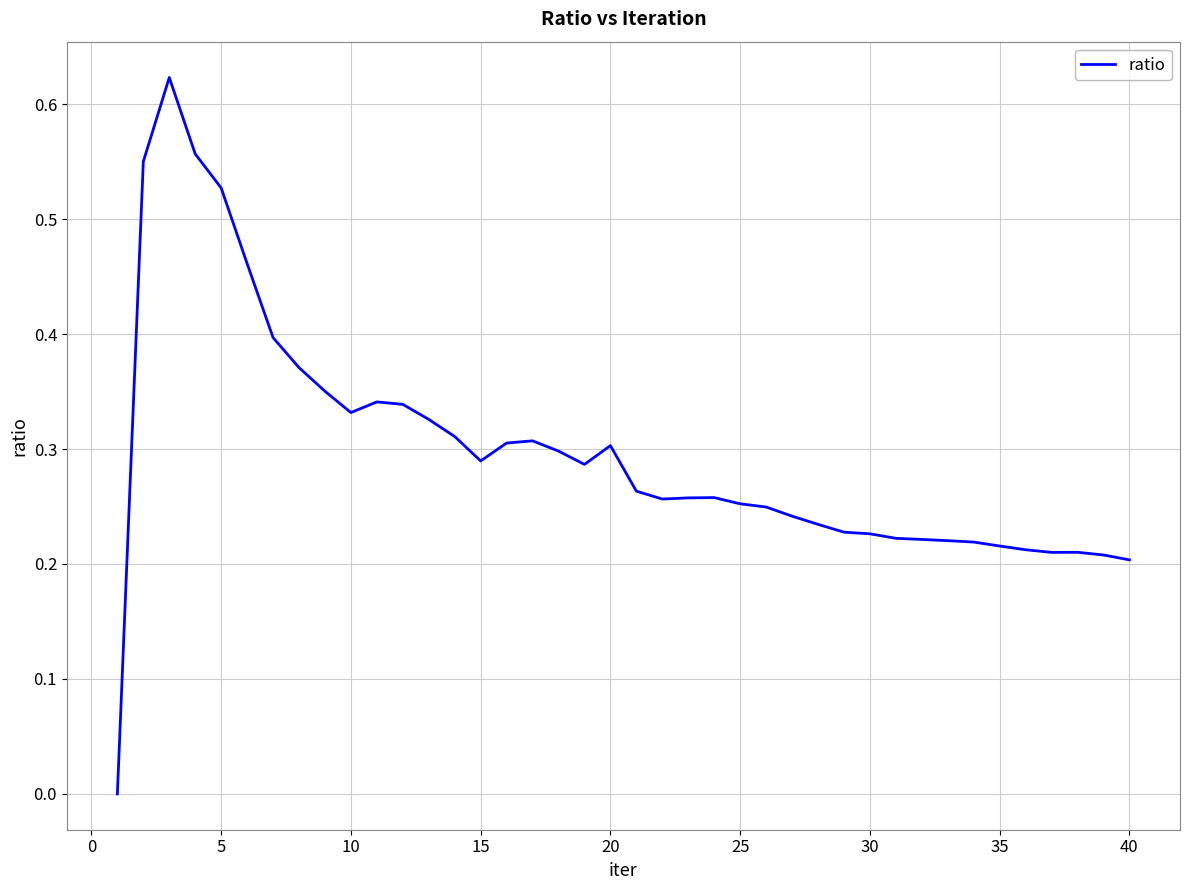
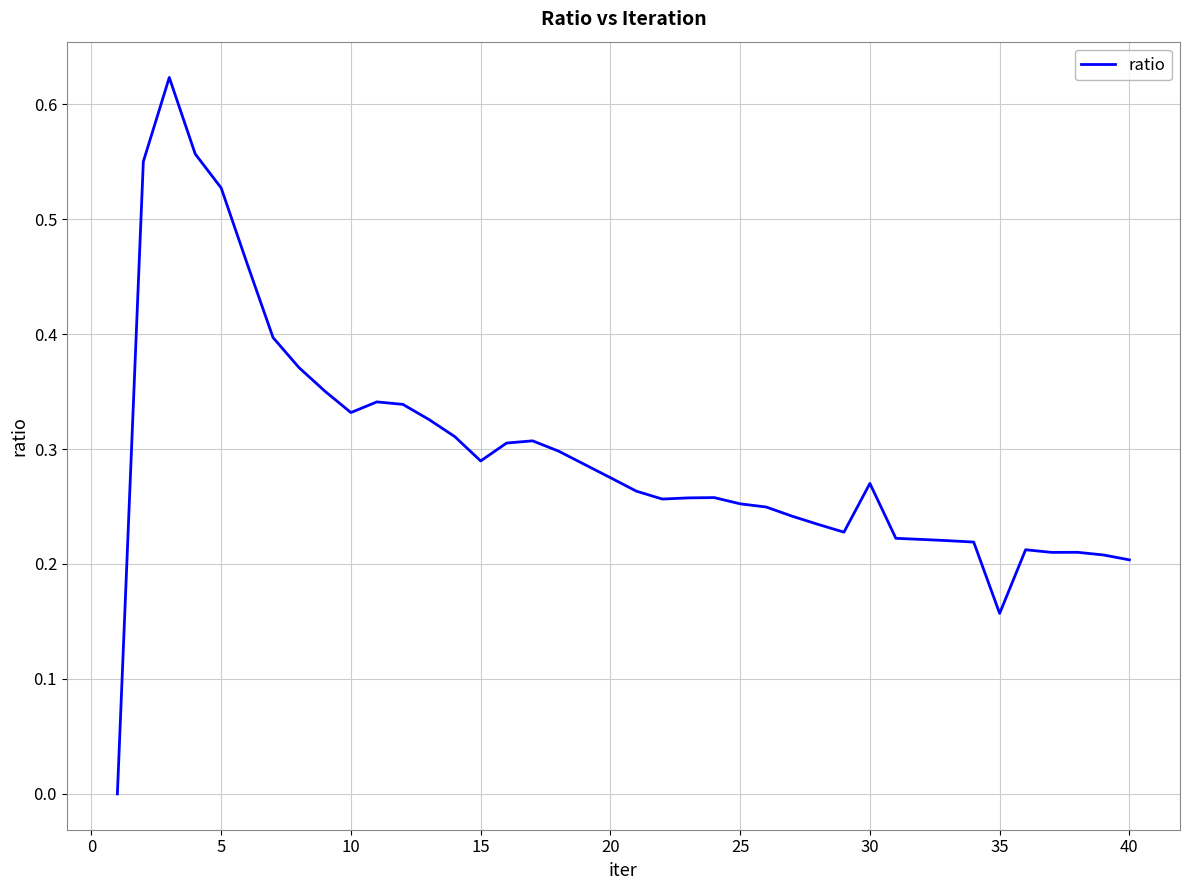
20: 0.303 -> 0.275
30: 0.226 -> 0.270
35: 0.216 -> 0.157
